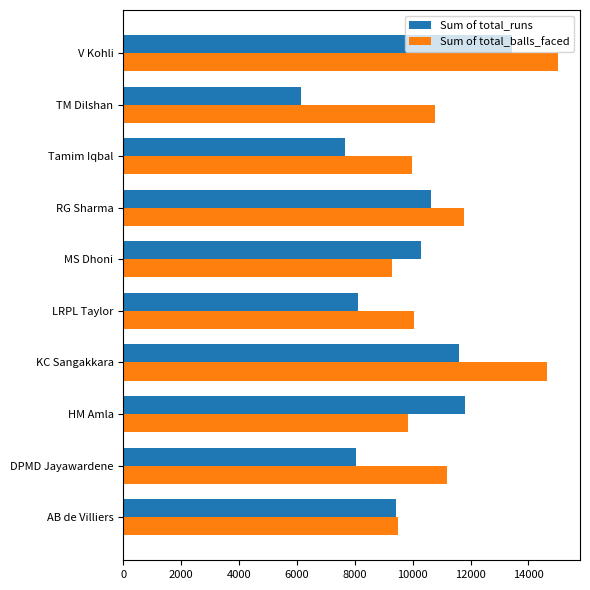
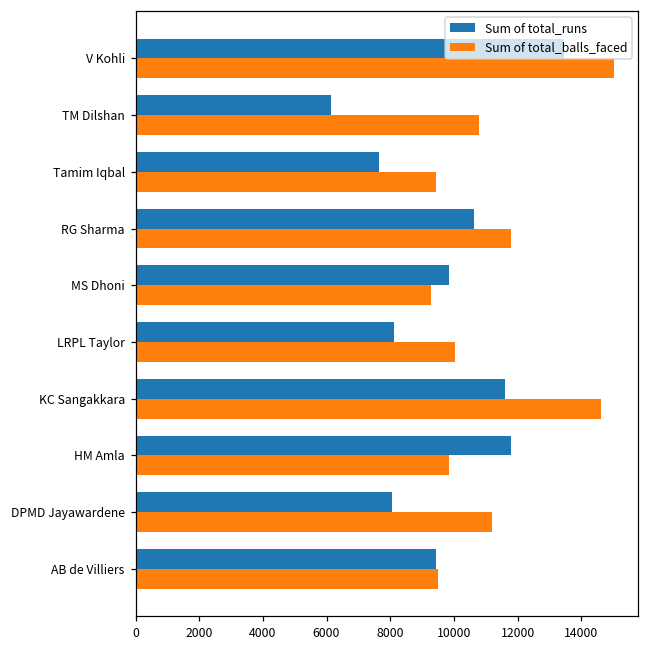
Sum of total_balls_faced, Tamim Iqbal: 10000 -> 9400
Sum of total_runs, MS Dhoni: 10300 -> 9800
